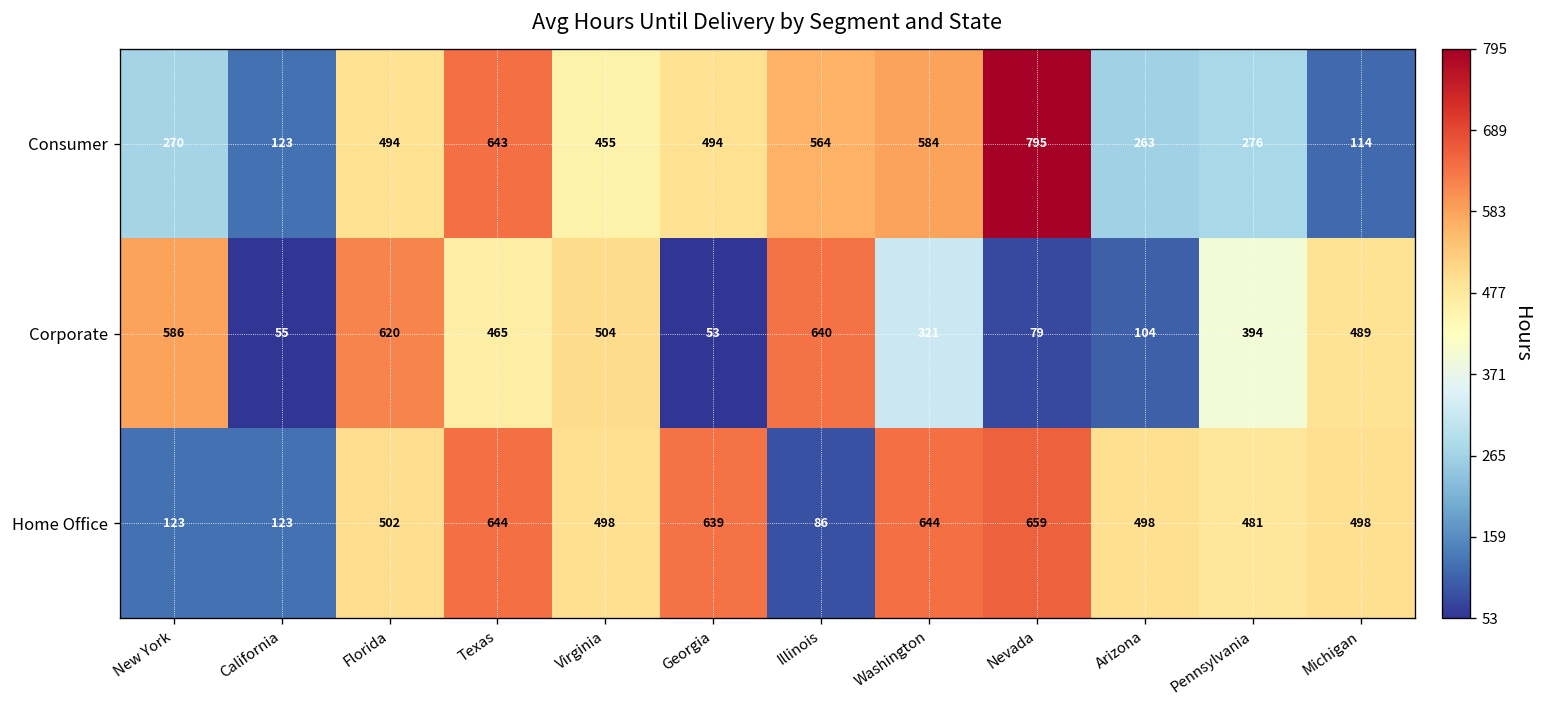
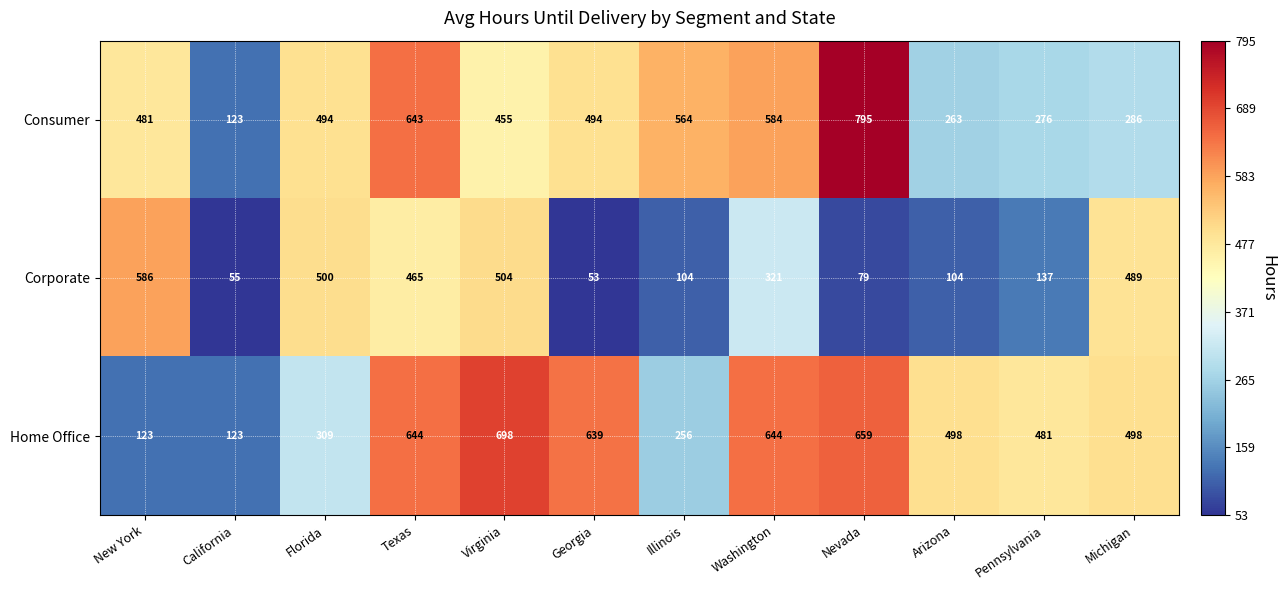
Consumer, New York: 270 -> 481
Consumer, Michigan: 114 -> 286
Corporate, Florida: 620 -> 500
Corporate, Illinois: 640 -> 104
Corporate, Pennsylvania: 394 -> 137
Home Office, Florida: 502 -> 309
Home Office, Virginia: 498 -> 698
Home Office, Illinois: 86 -> 256
